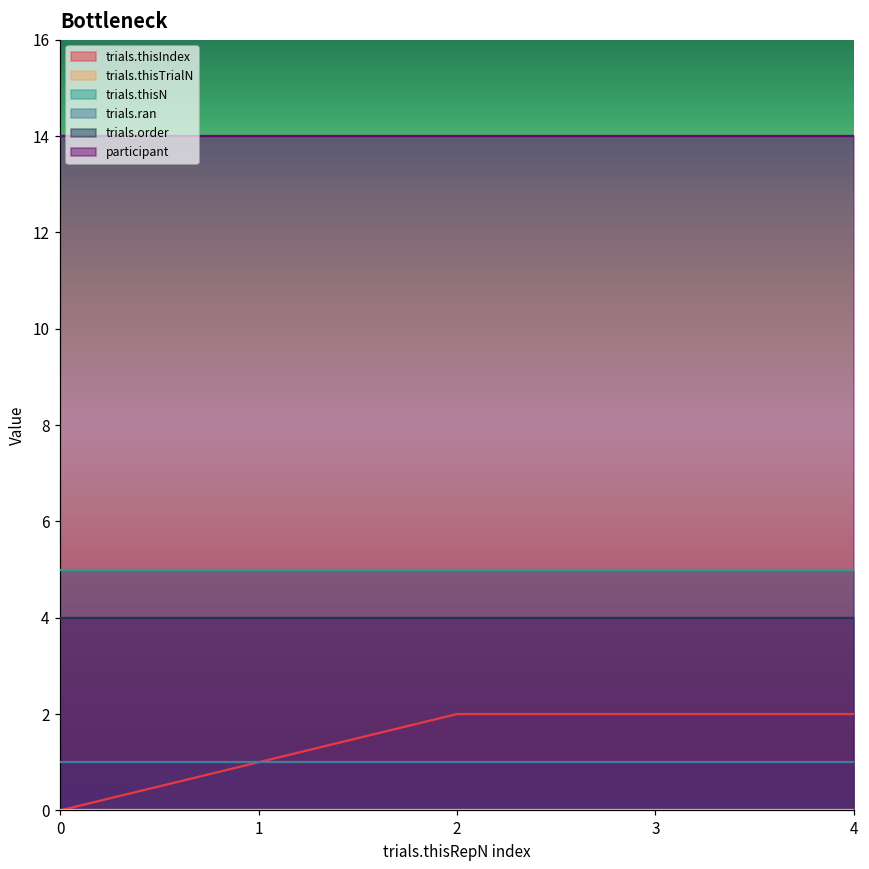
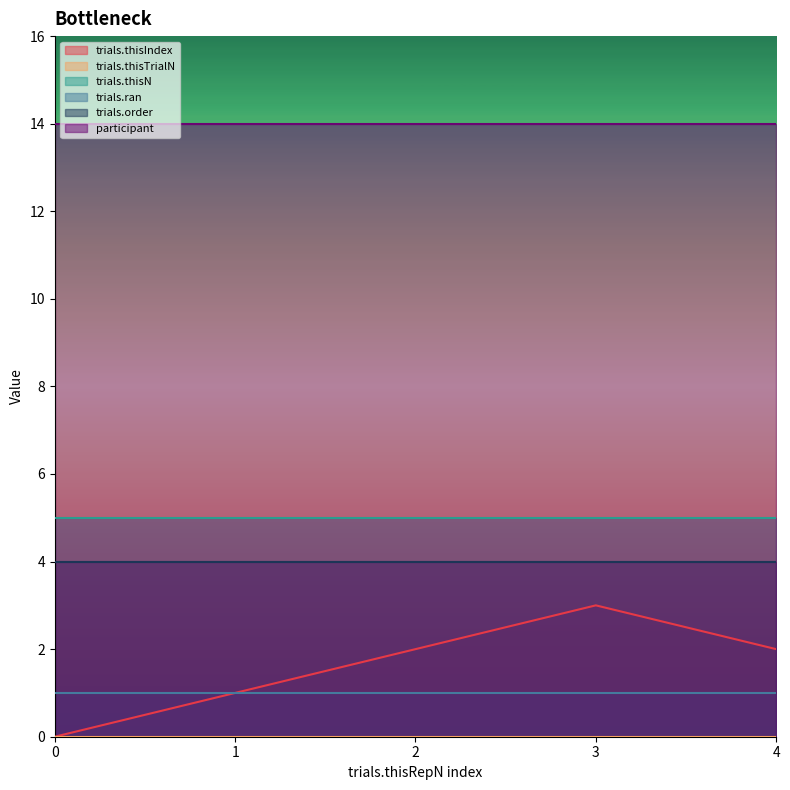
trials.thisIndex, 3: 2 -> 3
